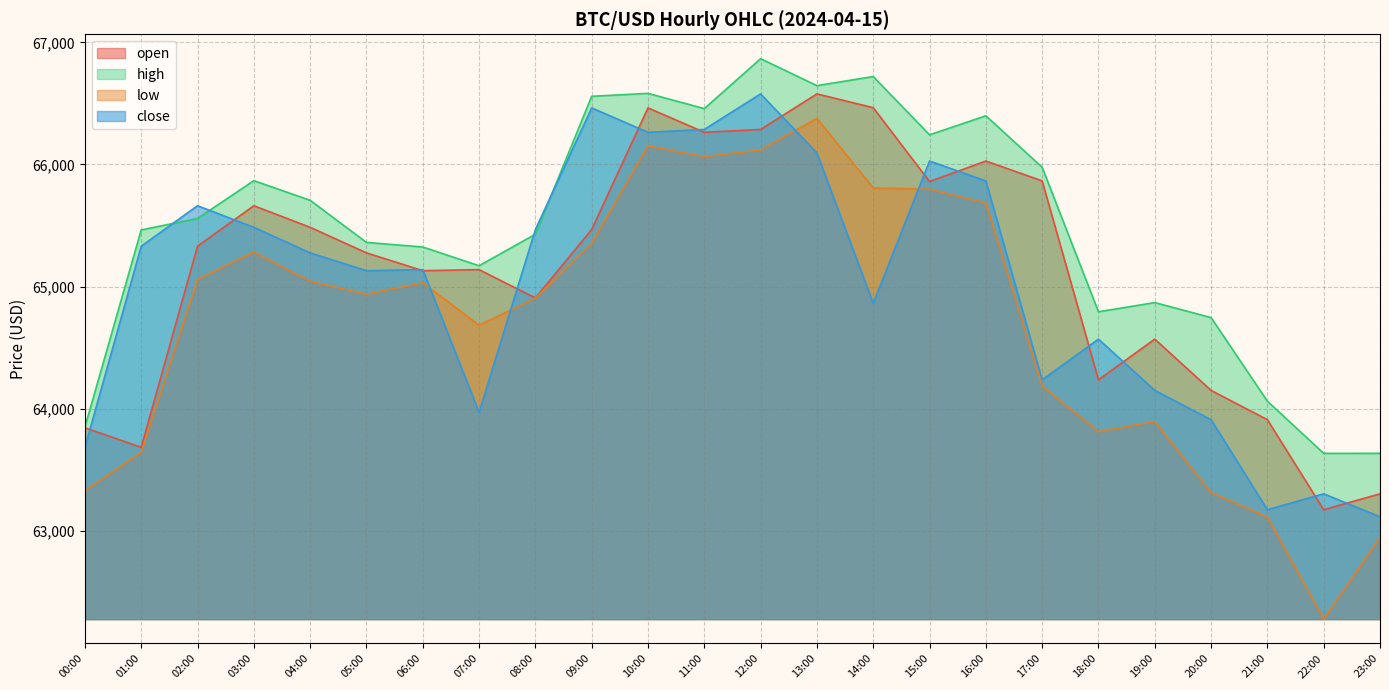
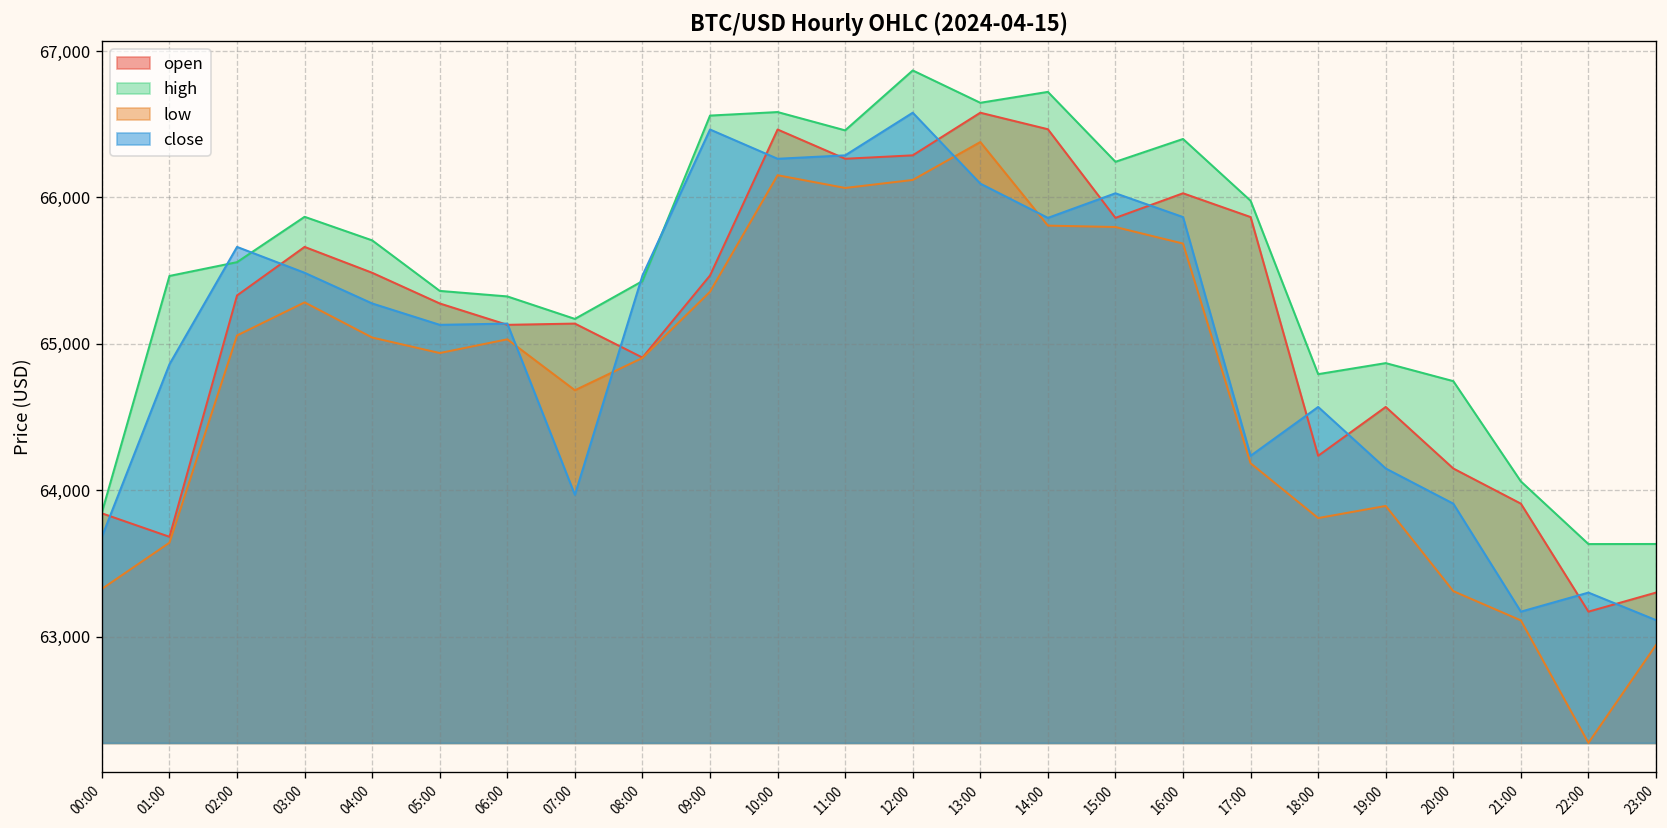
close, 01:00: 65,330 -> 64,860
close, 14:00: 64,860 -> 65,860
